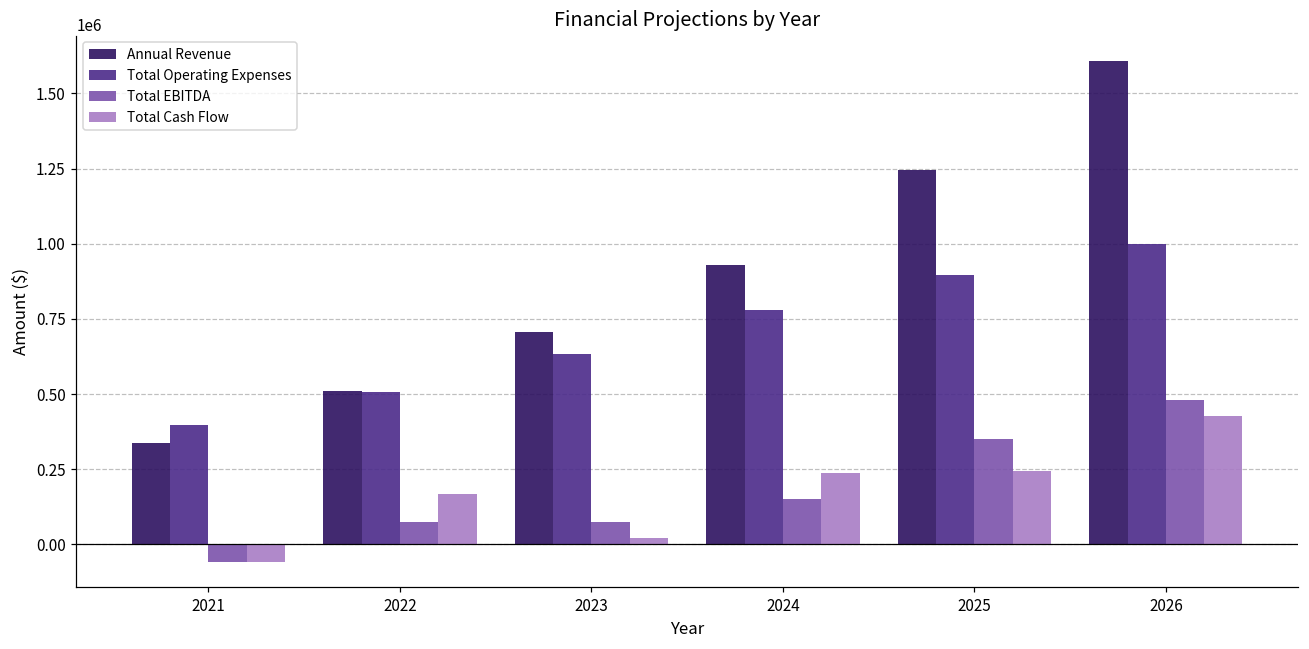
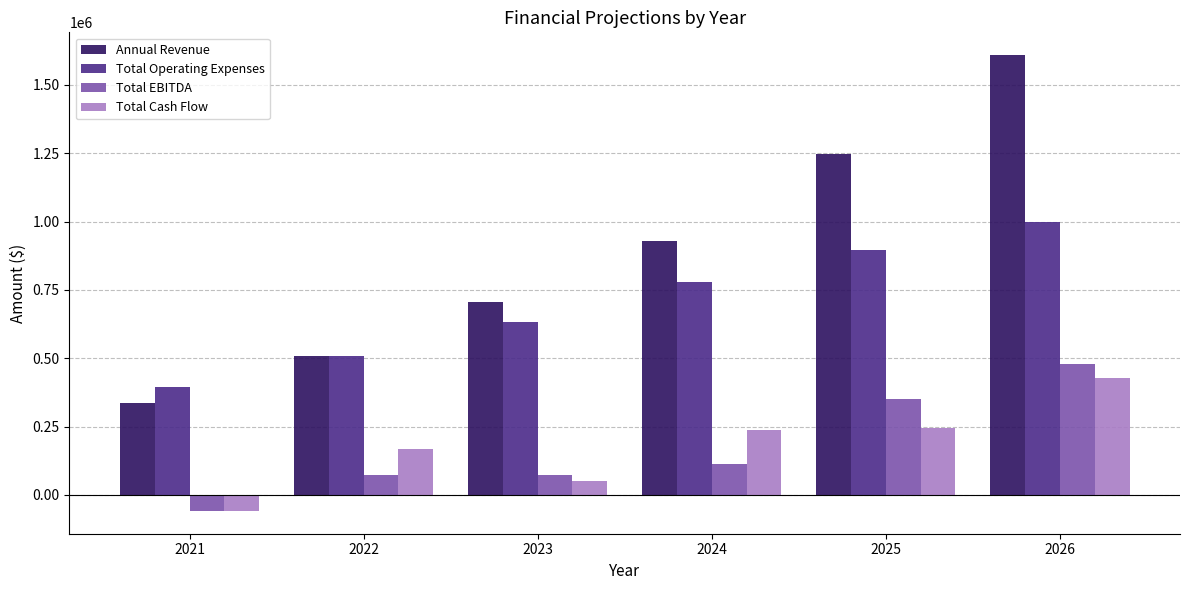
Total Cash Flow, 2023: 20000 -> 50000
Total EBITDA, 2024: 150000 -> 110000
